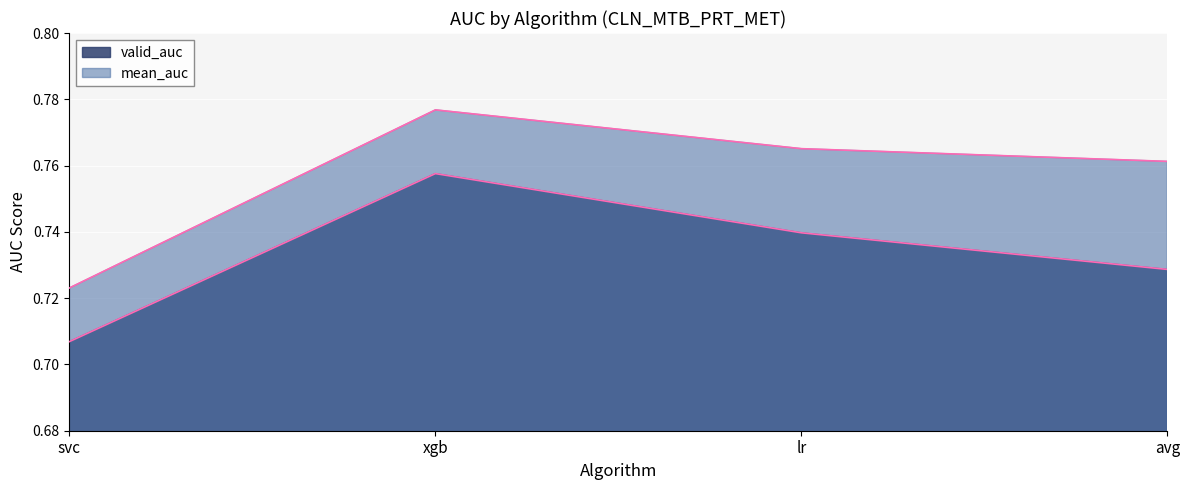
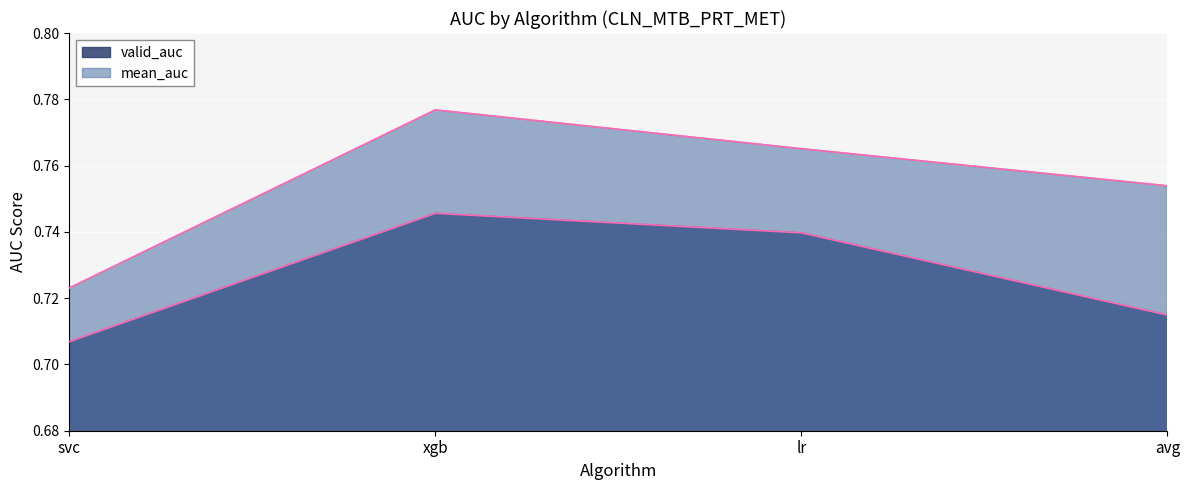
valid_auc, xgb: 0.758 -> 0.746
valid_auc, avg: 0.729 -> 0.715
mean_auc, avg: 0.761 -> 0.754
